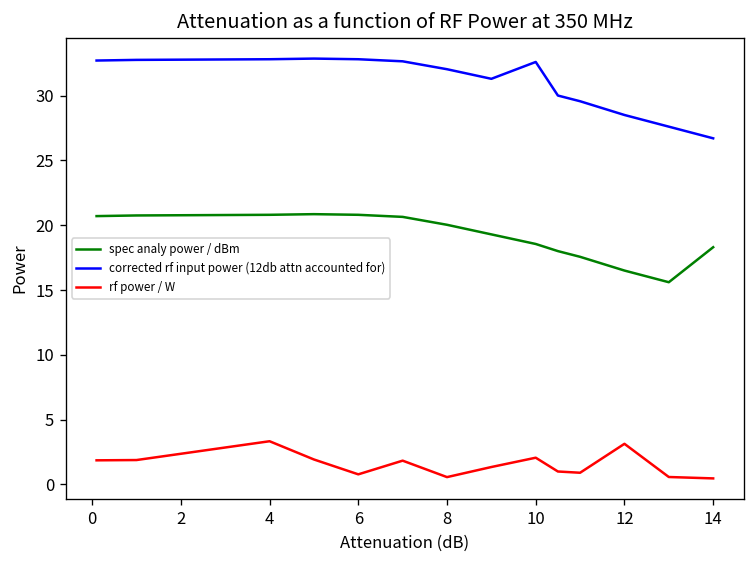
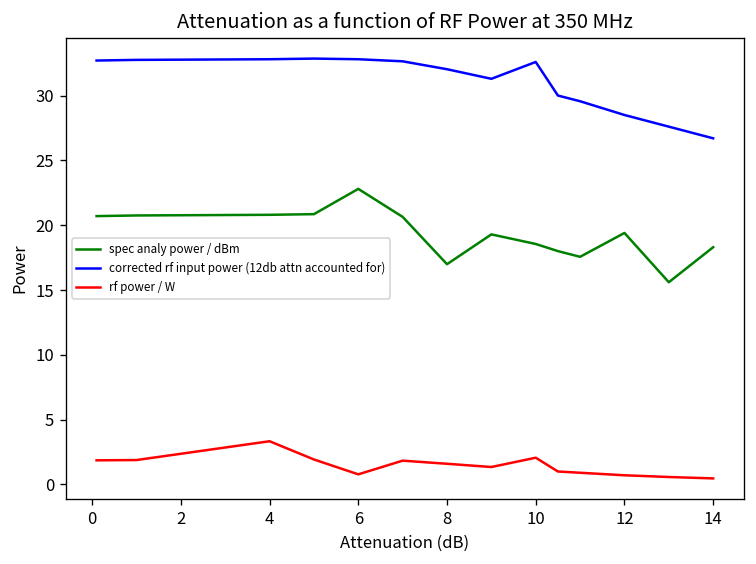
spec analy power / dBm, 6: 20.8 -> 22.8
spec analy power / dBm, 8: 20.0 -> 17.0
rf power / W, 8: 0.6 -> 1.6
spec analy power / dBm, 12: 16.5 -> 19.4
rf power / W, 12: 3.1 -> 0.7
